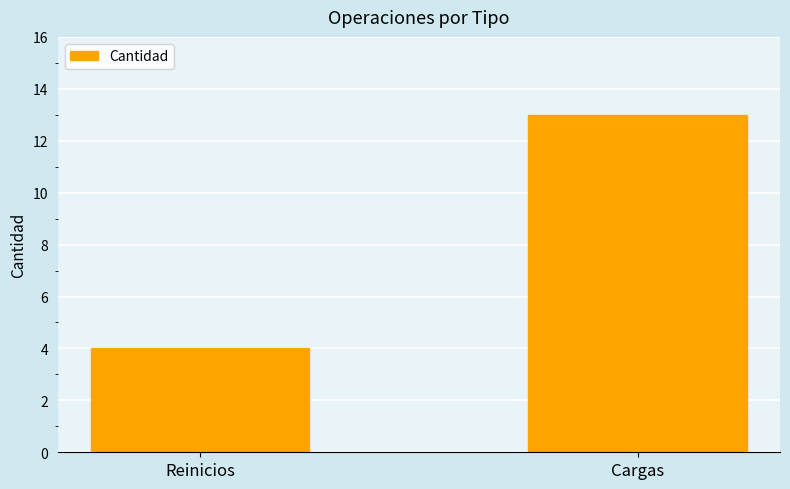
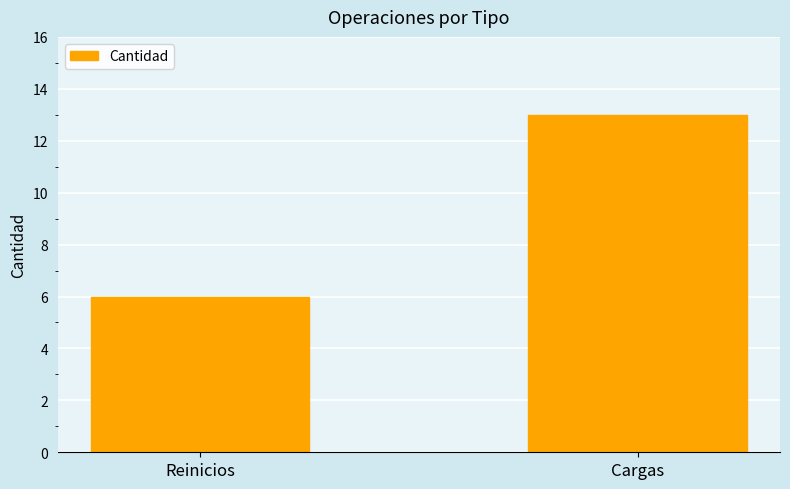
Reinicios: 4 -> 6
